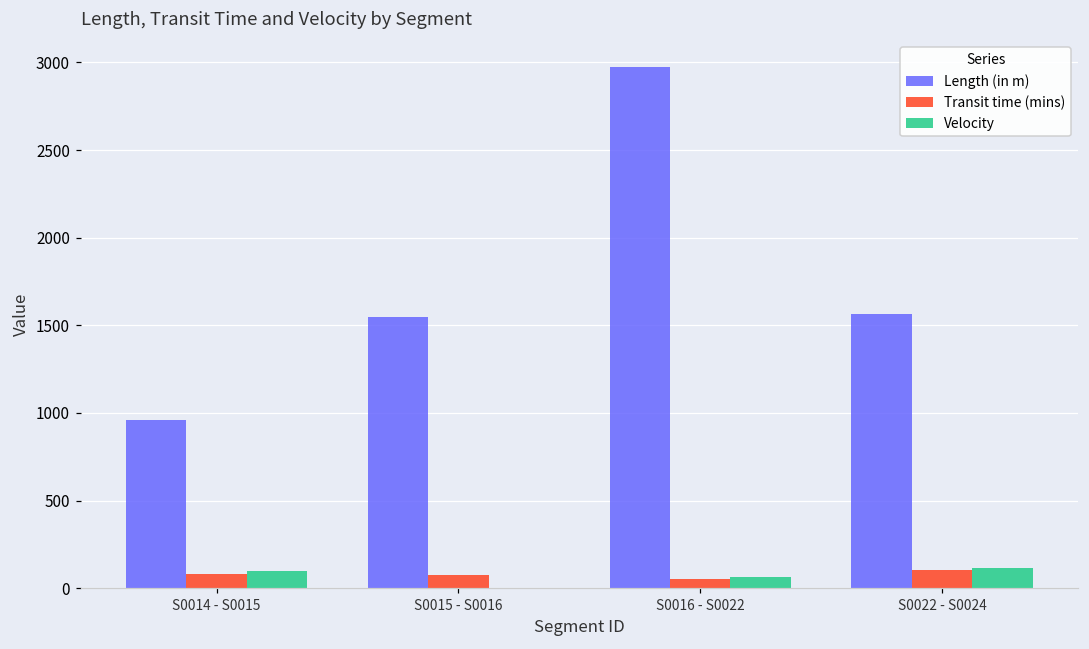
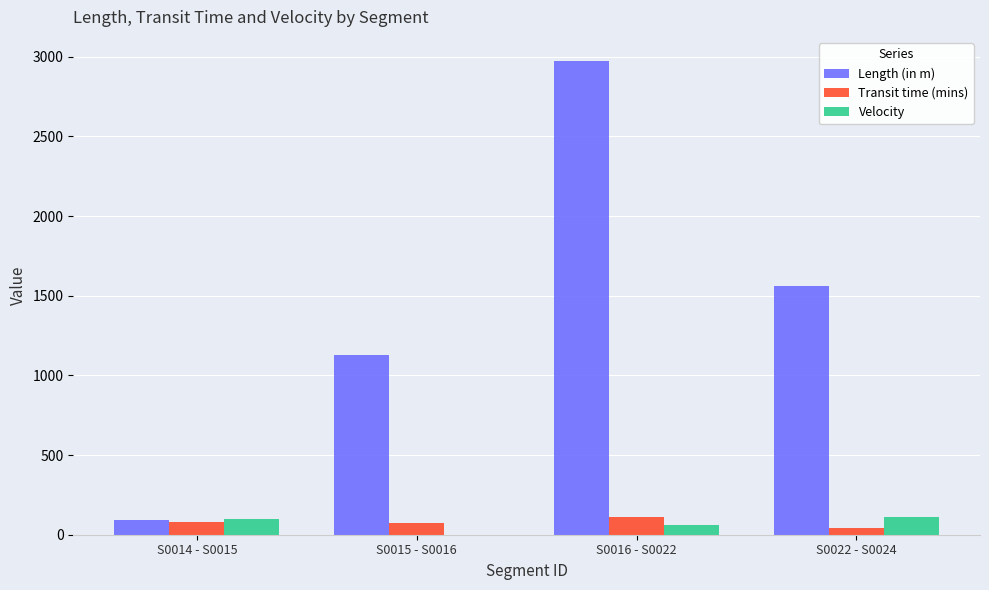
Length (in m), S0014 - S0015: 960 -> 90
Length (in m), S0015 - S0016: 1550 -> 1130
Transit time (mins), S0016 - S0022: 50 -> 110
Transit time (mins), S0022 - S0024: 110 -> 40
